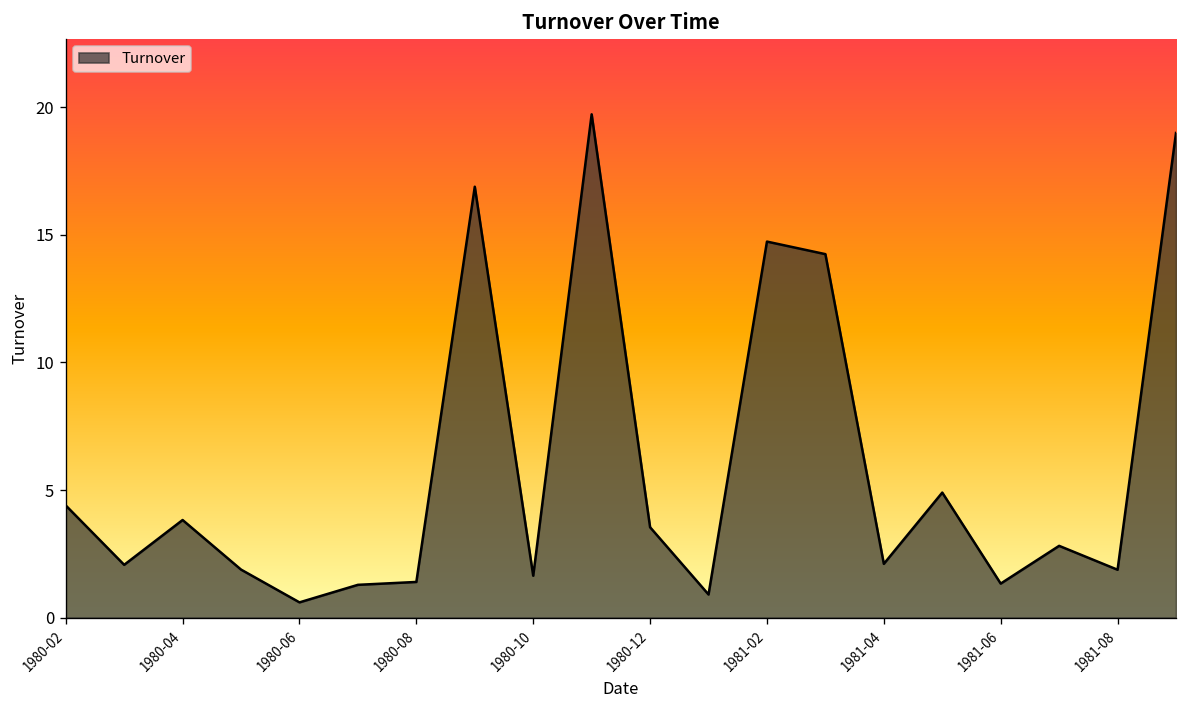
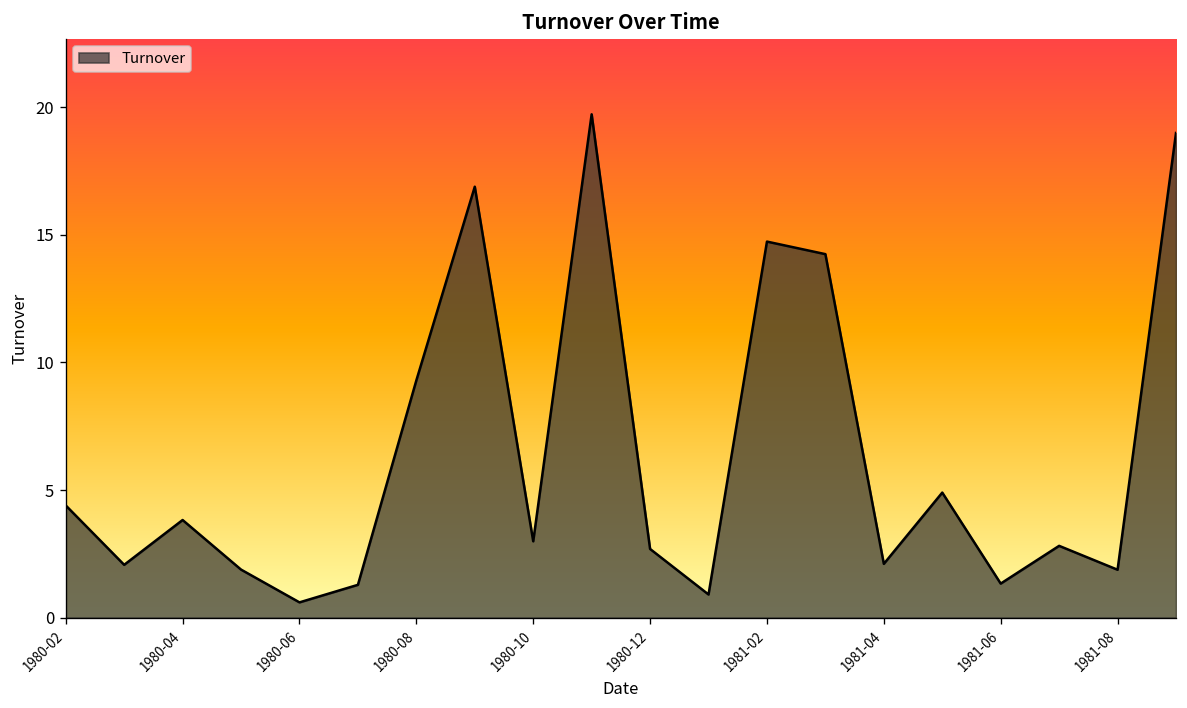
1980-08: 1.4 -> 9.3
1980-10: 1.6 -> 3.0
1980-12: 3.5 -> 2.7
